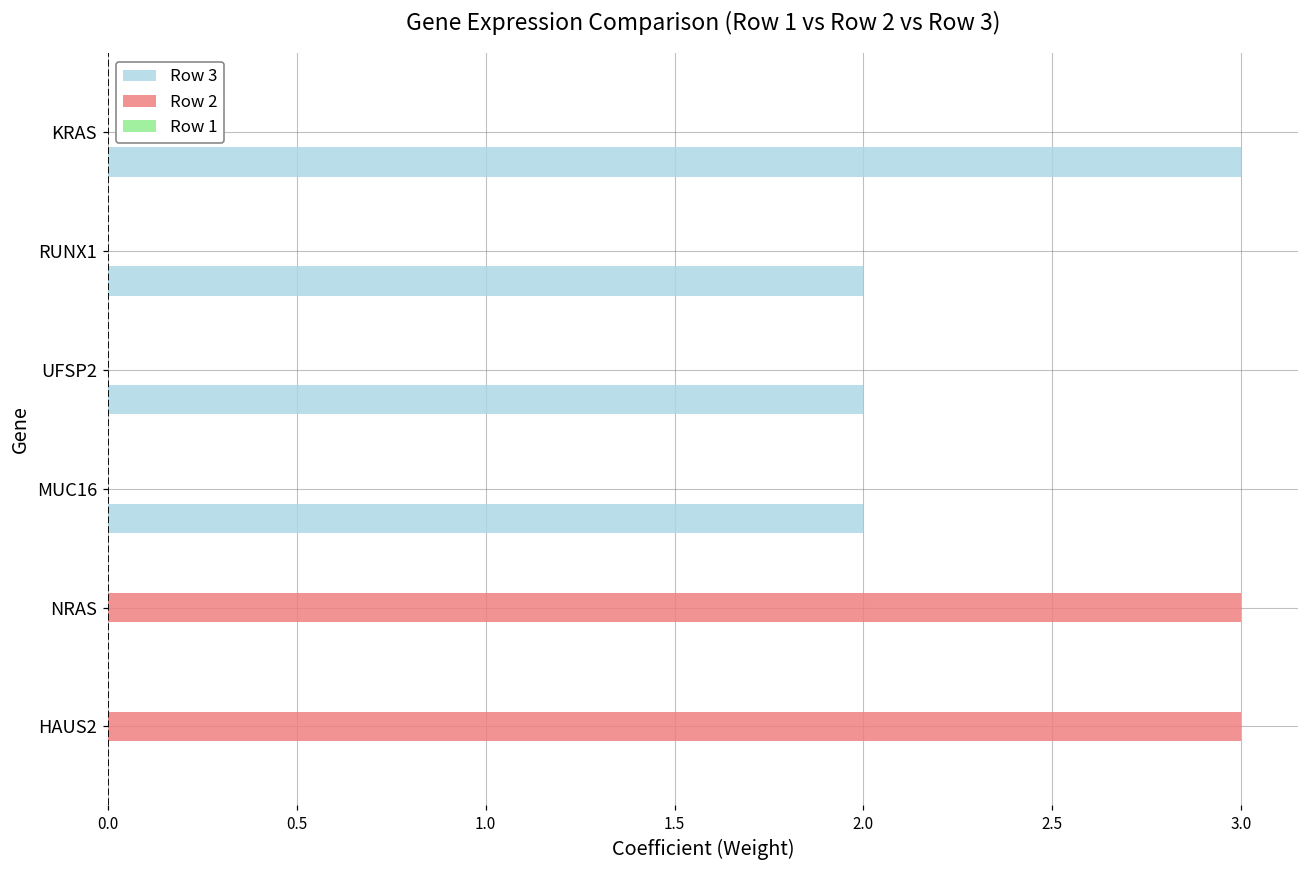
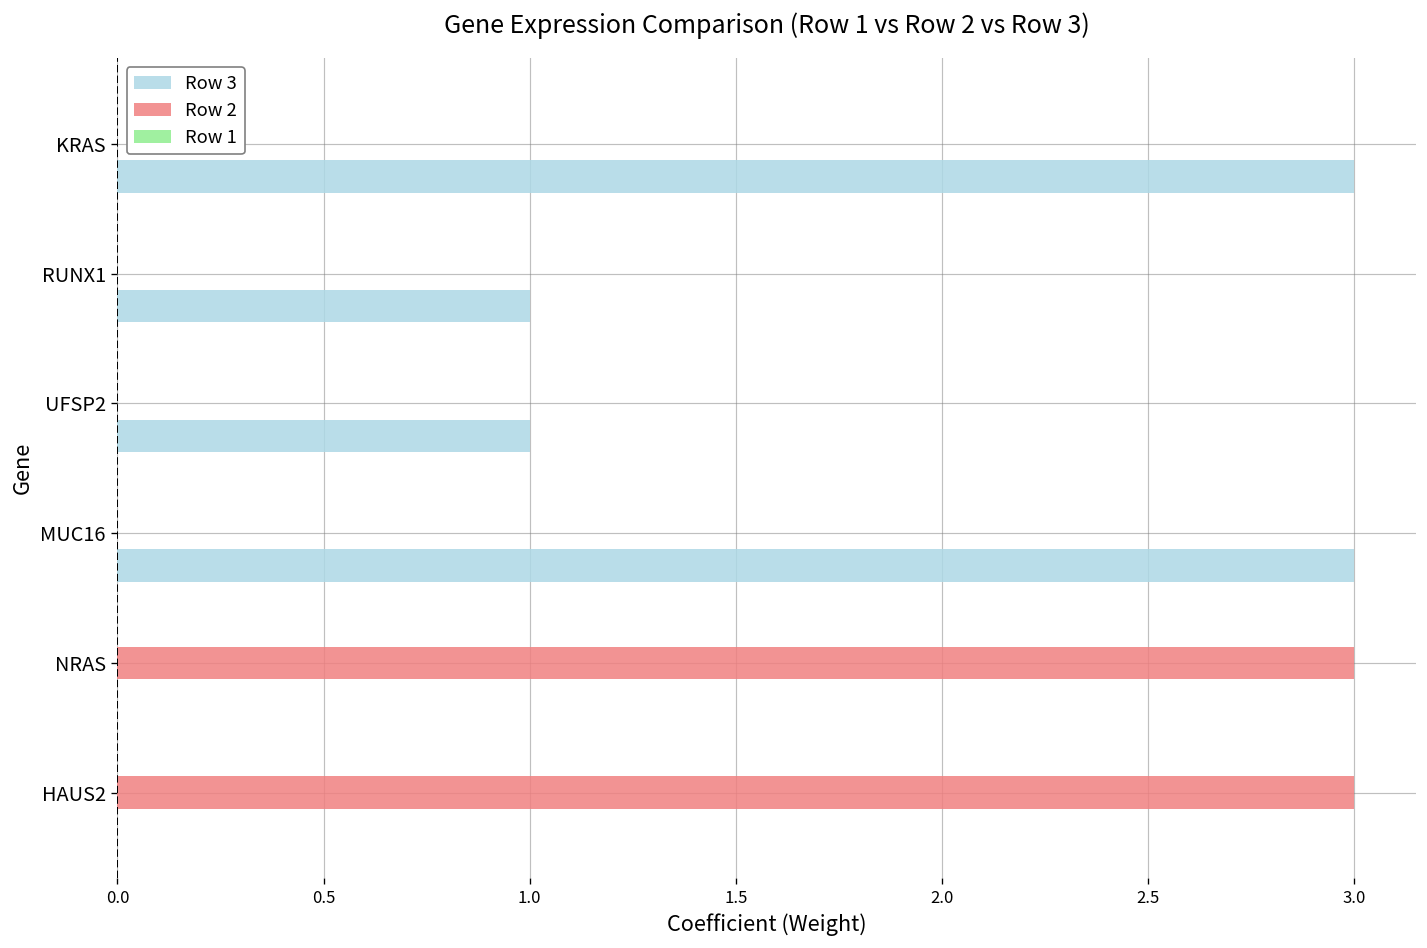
Row 3, RUNX1: 2 -> 1
Row 3, UFSP2: 2 -> 1
Row 3, MUC16: 2 -> 3
